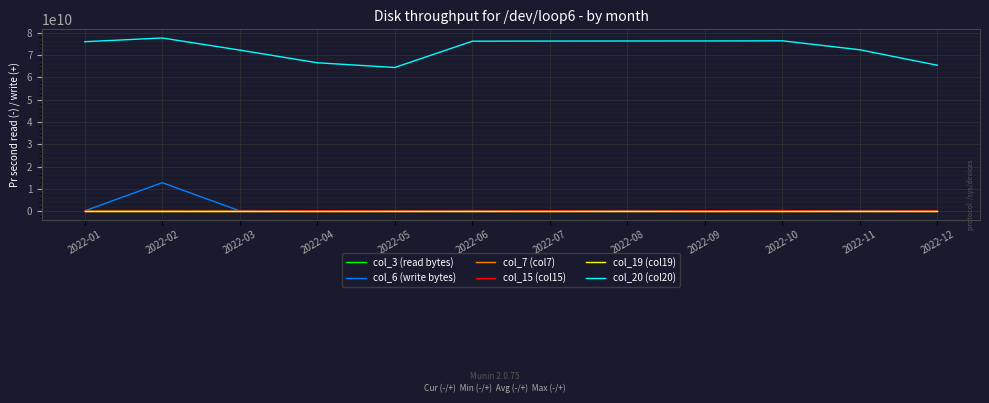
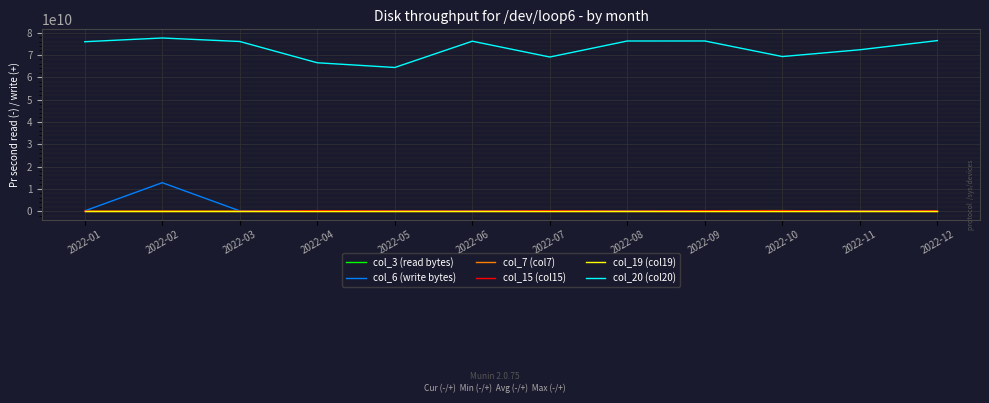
col_20 (col20), 2022-03: 72000000000 -> 76000000000
col_20 (col20), 2022-07: 76000000000 -> 69000000000
col_20 (col20), 2022-10: 76000000000 -> 69000000000
col_20 (col20), 2022-12: 65000000000 -> 76000000000
